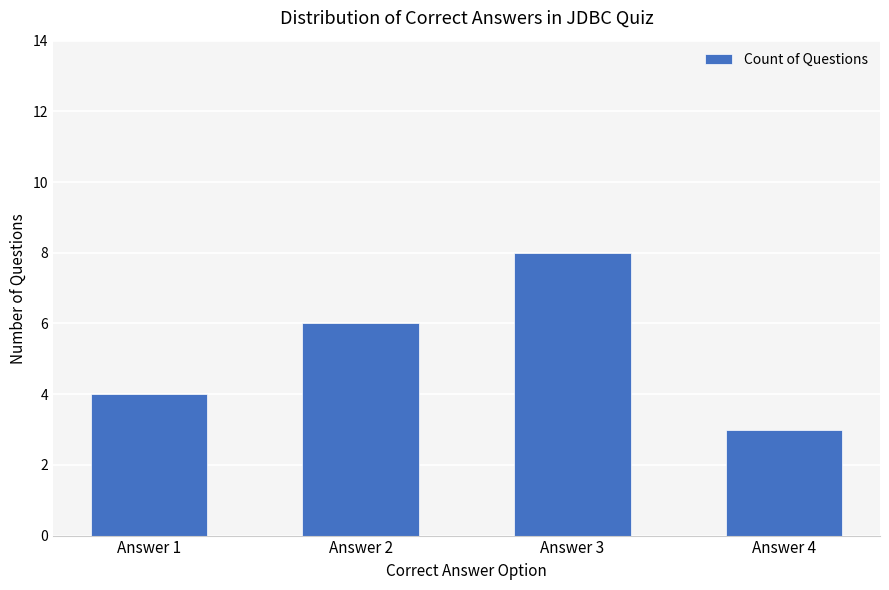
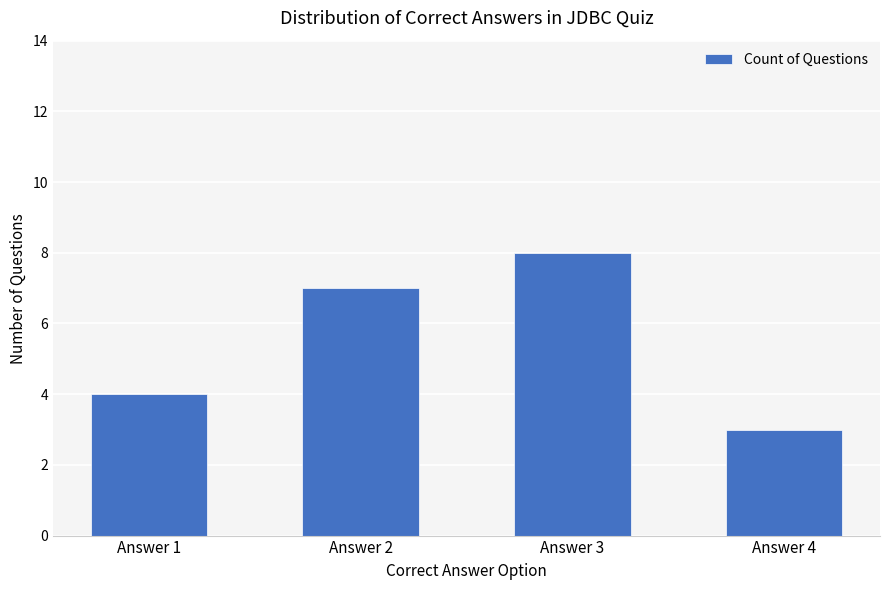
Answer 2: 6 -> 7
